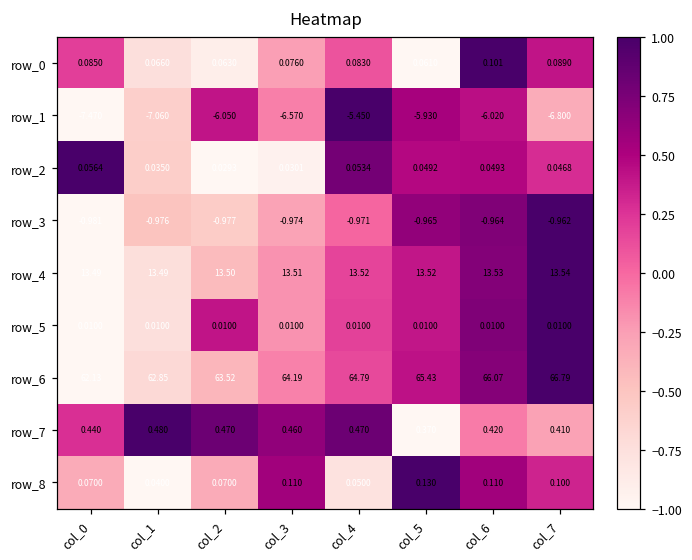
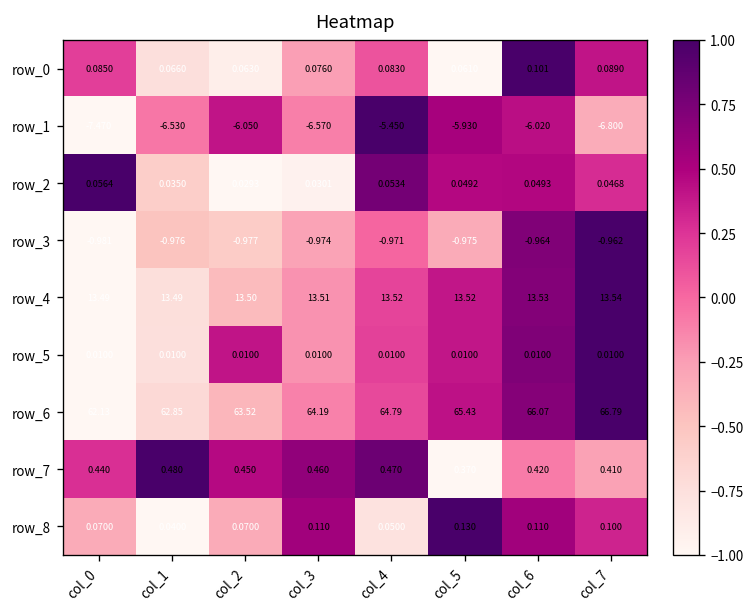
row_1, col_1: -7.060 -> -6.530
row_3, col_5: -0.965 -> -0.975
row_7, col_2: 0.470 -> 0.450
